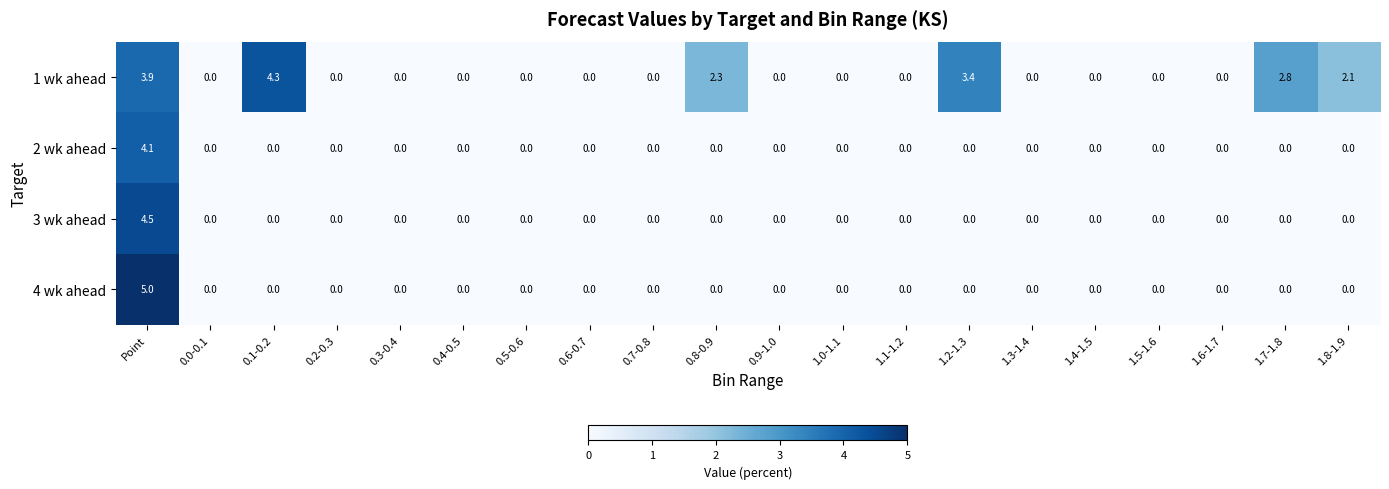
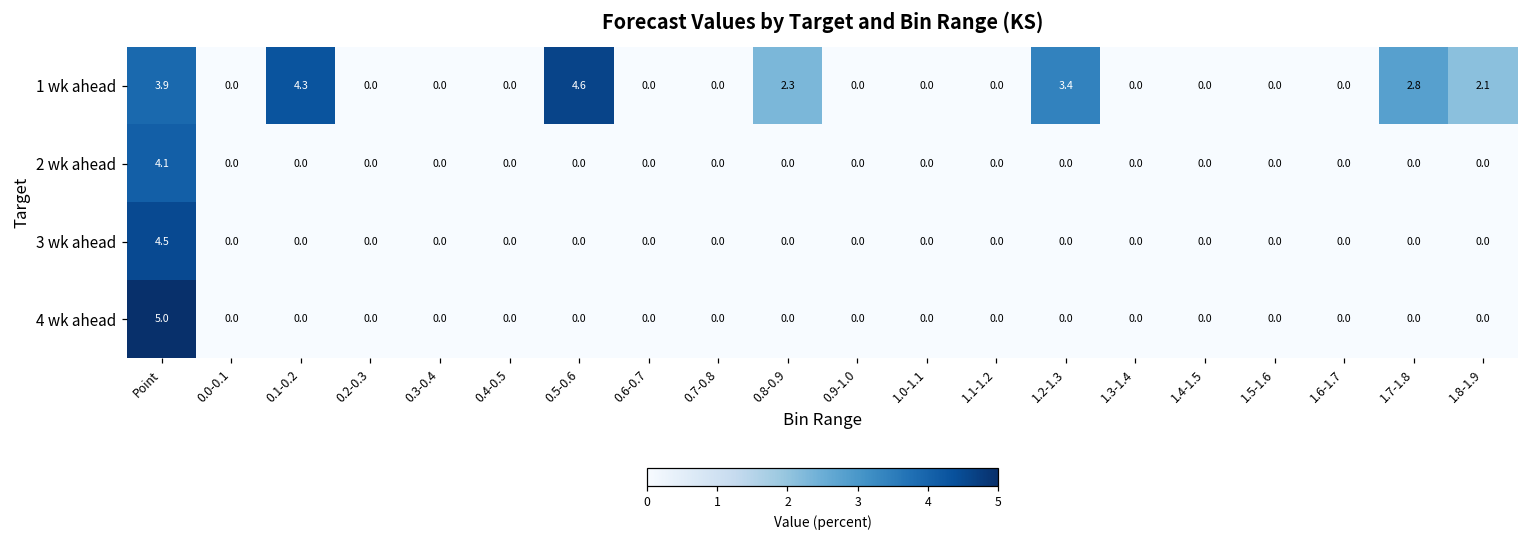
1 wk ahead, 0.5-0.6: 0.0 -> 4.6
